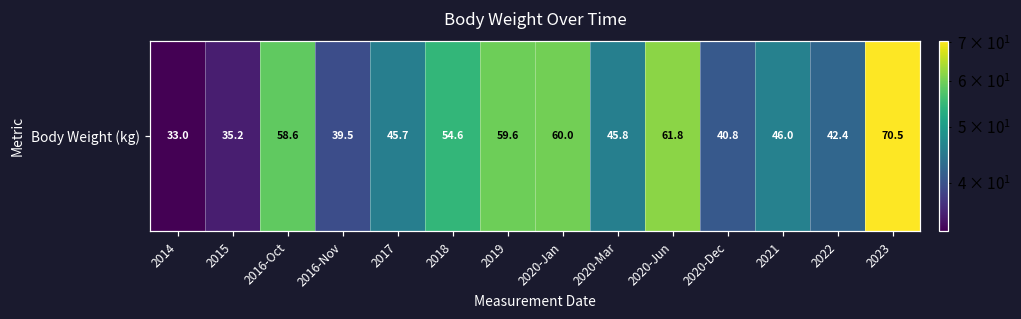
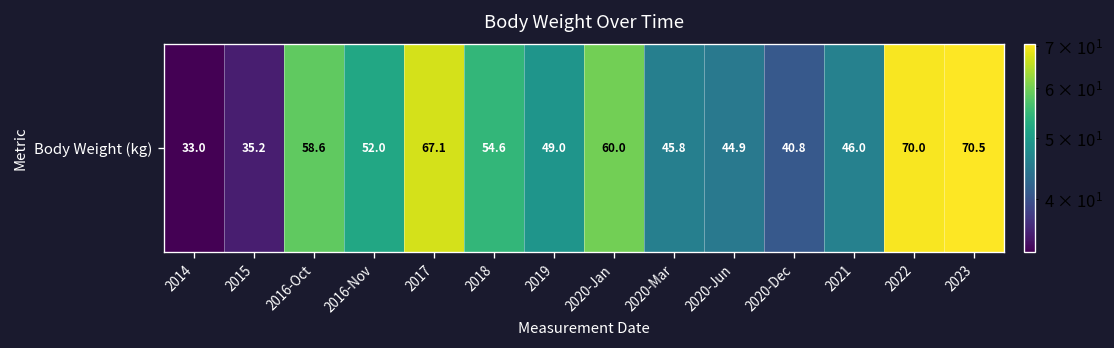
Body Weight (kg), 2016-Nov: 39.5 -> 52.0
Body Weight (kg), 2017: 45.7 -> 67.1
Body Weight (kg), 2019: 59.6 -> 49.0
Body Weight (kg), 2020-Jun: 61.8 -> 44.9
Body Weight (kg), 2022: 42.4 -> 70.0
